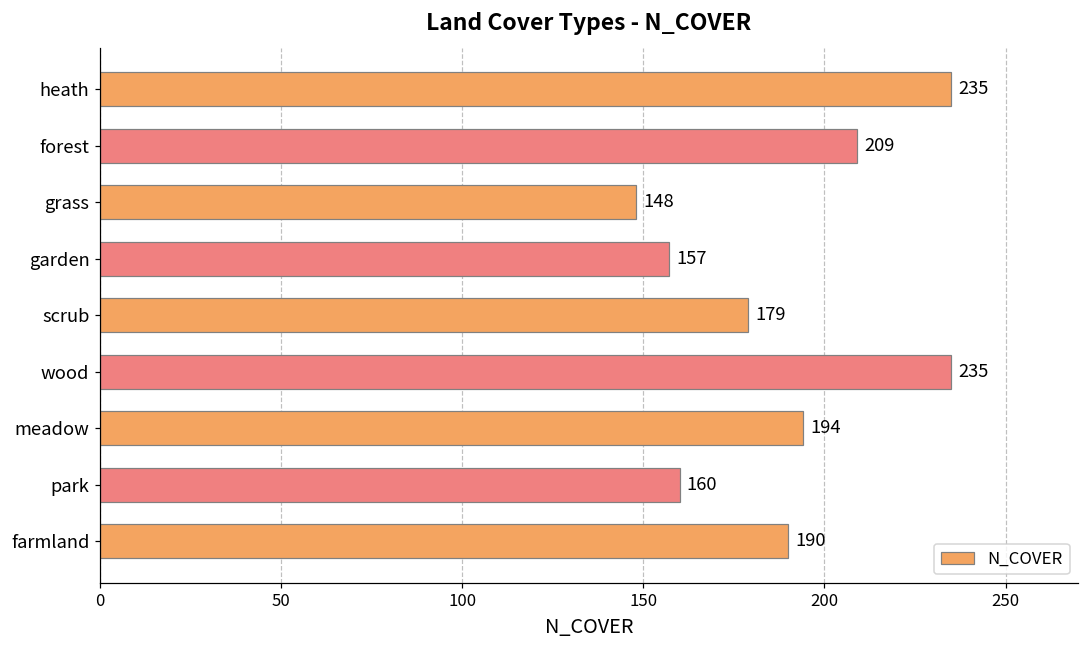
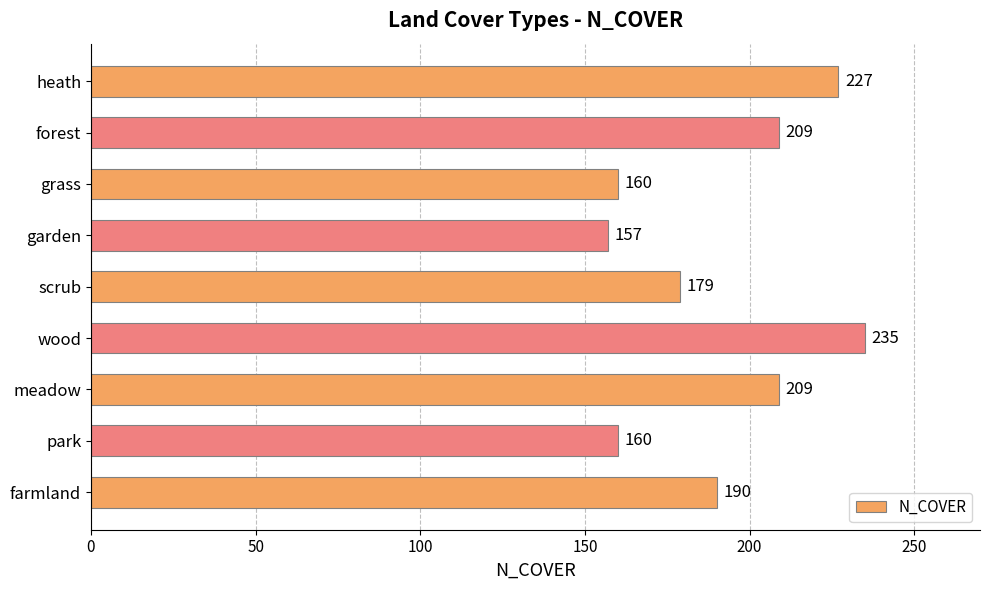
heath: 235 -> 227
grass: 148 -> 160
meadow: 194 -> 209
